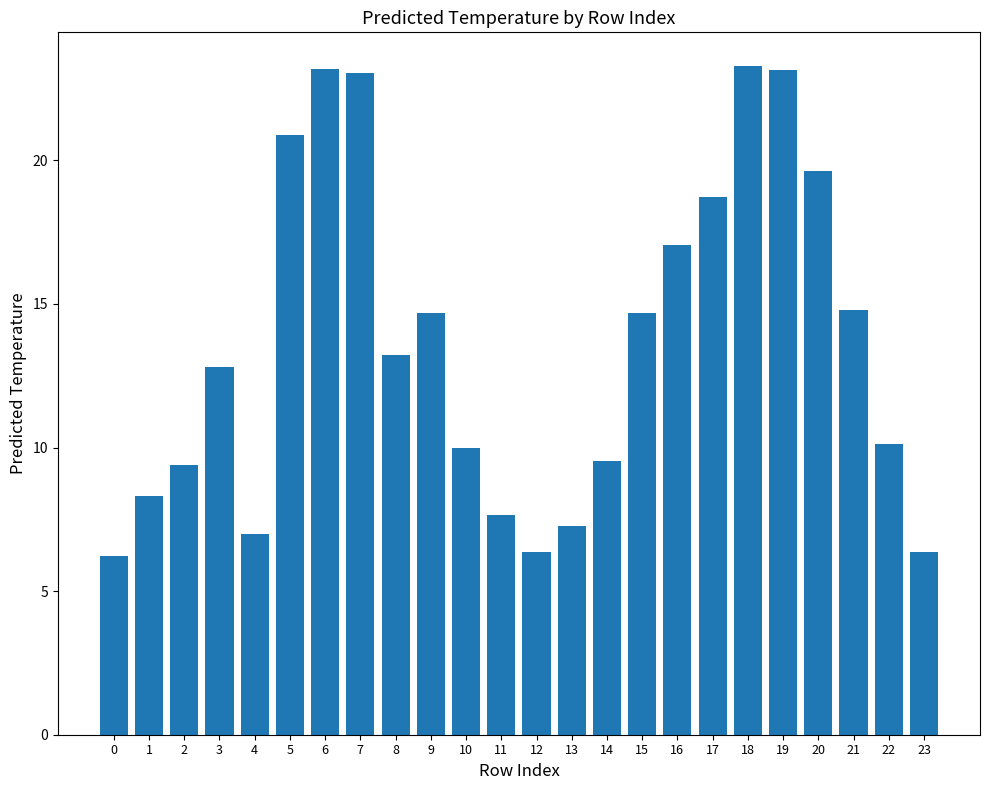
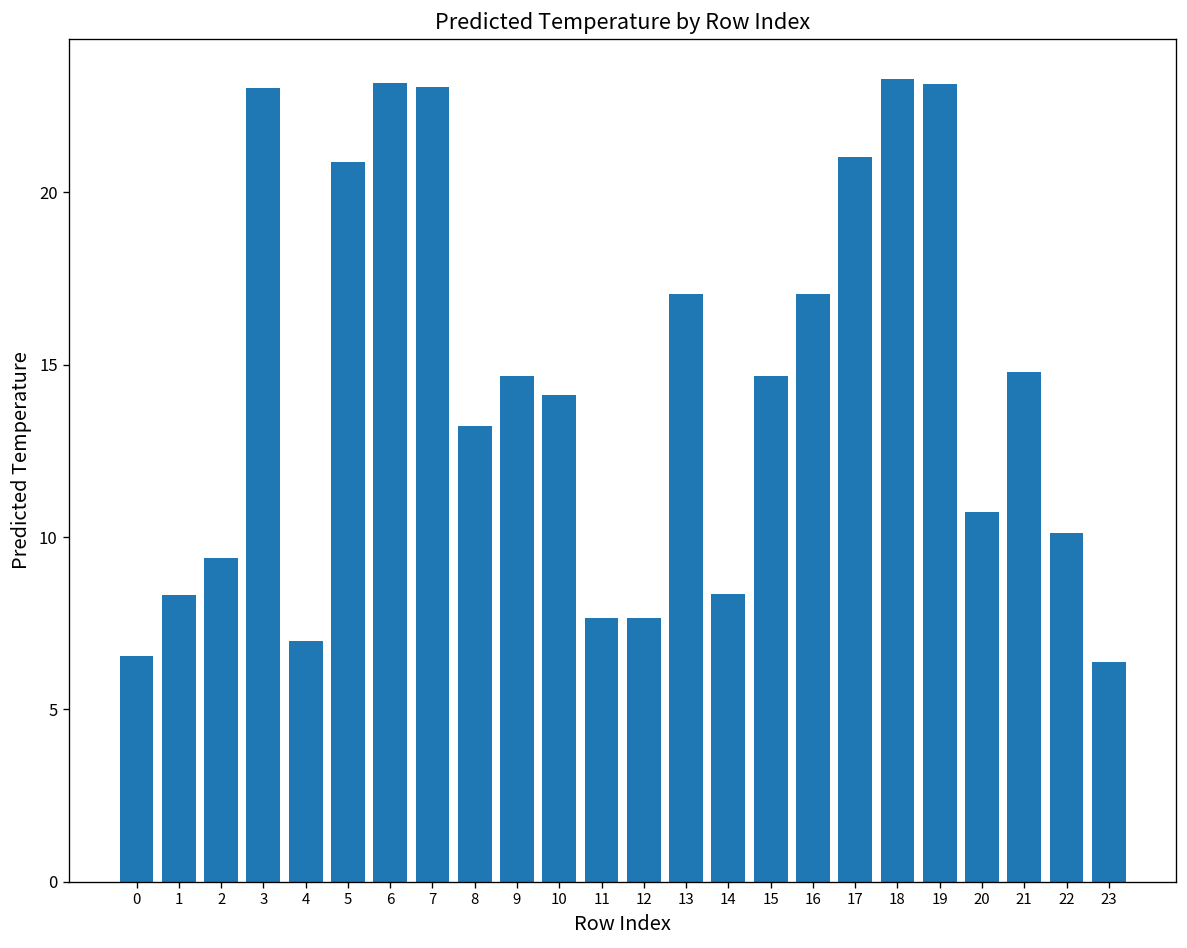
0: 6.2 -> 6.5
3: 12.8 -> 23.0
10: 10.0 -> 14.1
12: 6.4 -> 7.6
13: 7.3 -> 17.0
14: 9.5 -> 8.3
17: 18.7 -> 21.0
20: 19.6 -> 10.7
